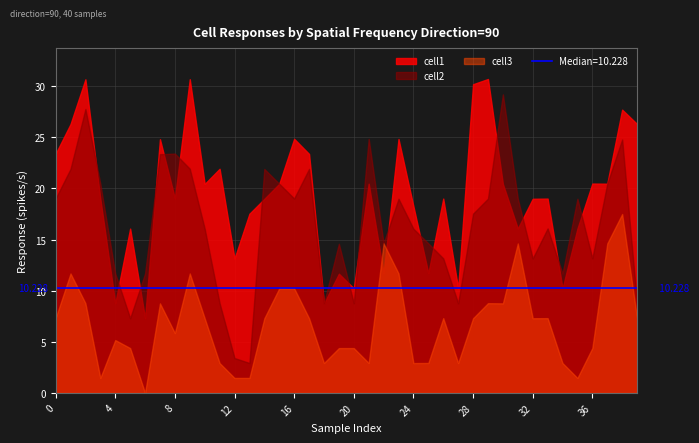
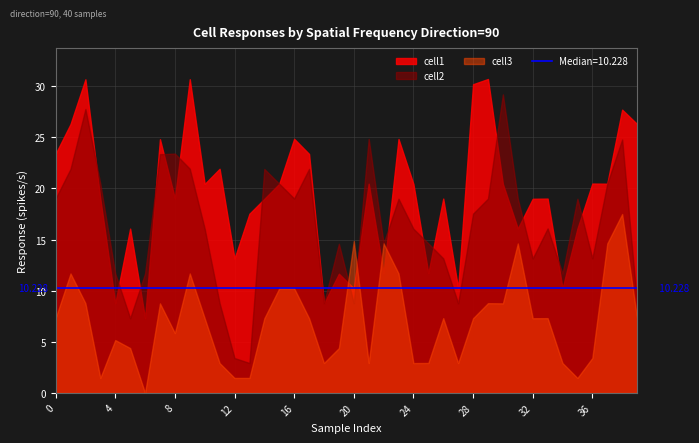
cell3, 20: 4.4 -> 14.9
cell1, 24: 18.3 -> 20.4
cell3, 36: 4.4 -> 3.4
